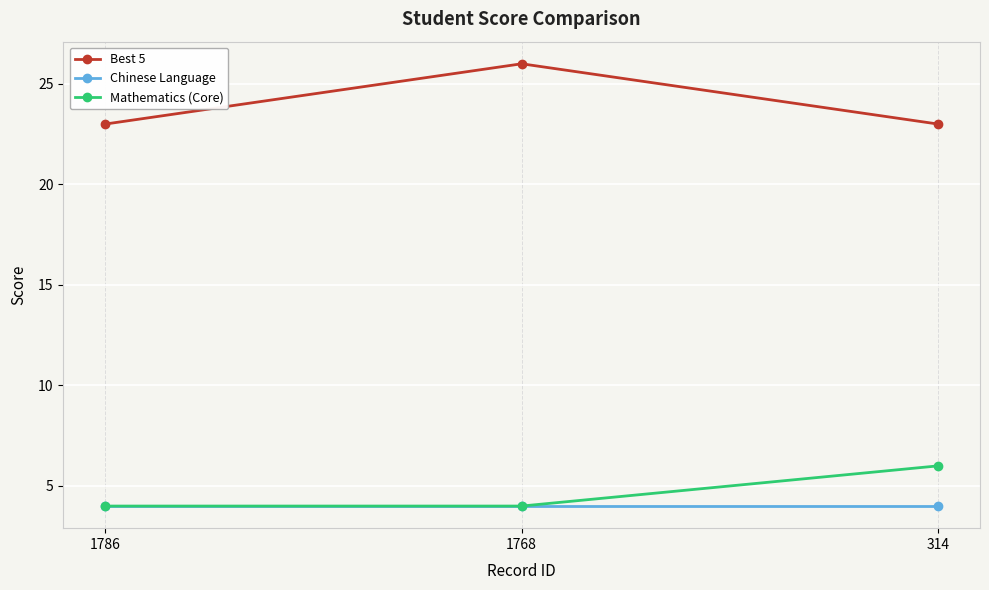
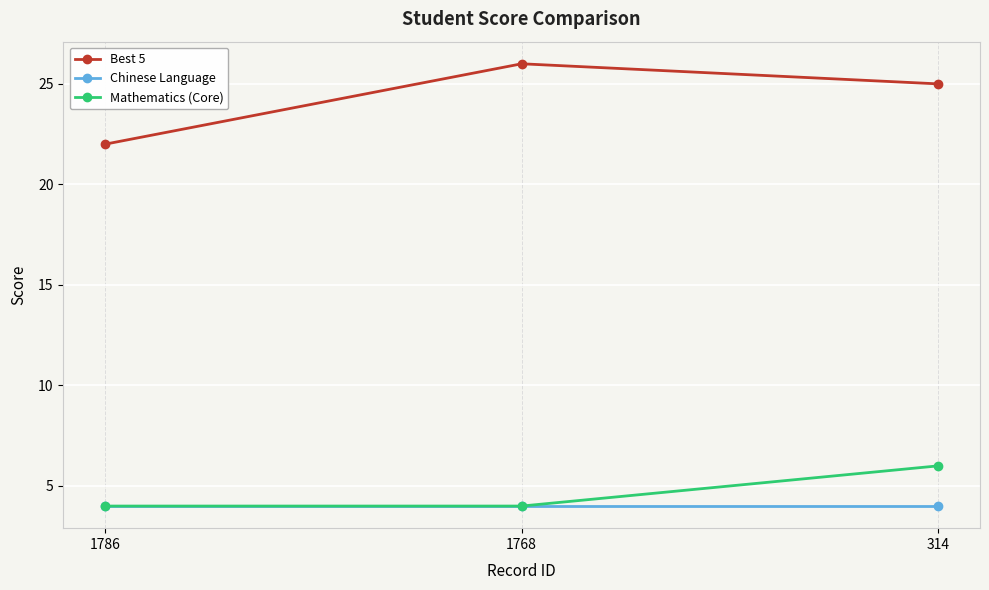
Best 5, 1786: 23 -> 22
Best 5, 314: 23 -> 25
